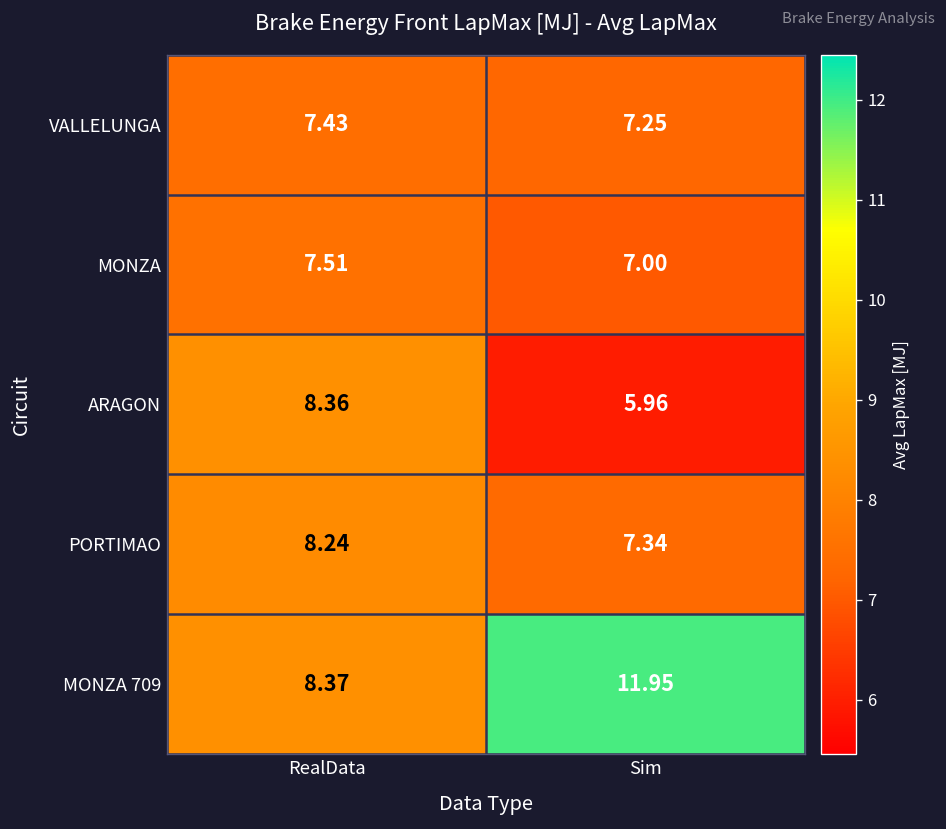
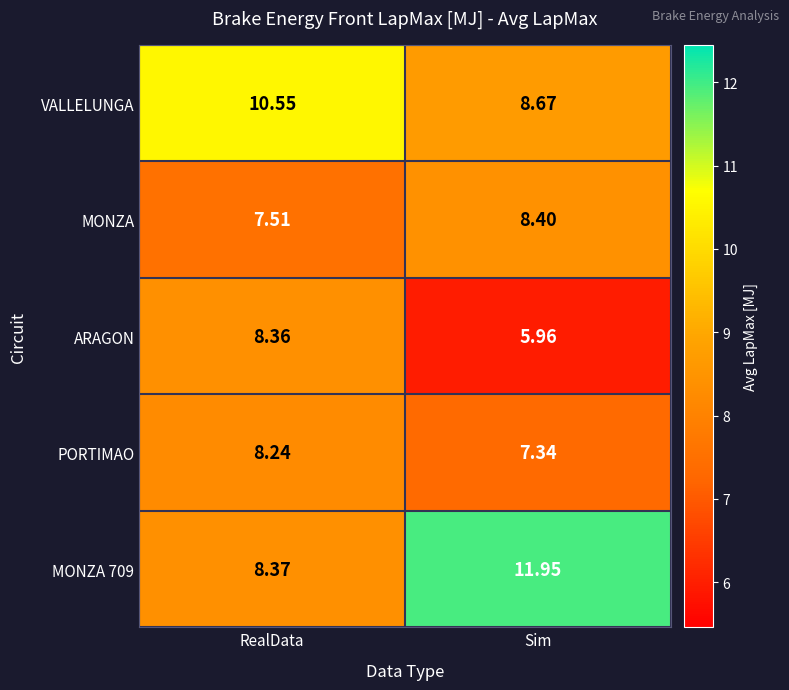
VALLELUNGA, RealData: 7.43 -> 10.55
VALLELUNGA, Sim: 7.25 -> 8.67
MONZA, Sim: 7.00 -> 8.40
